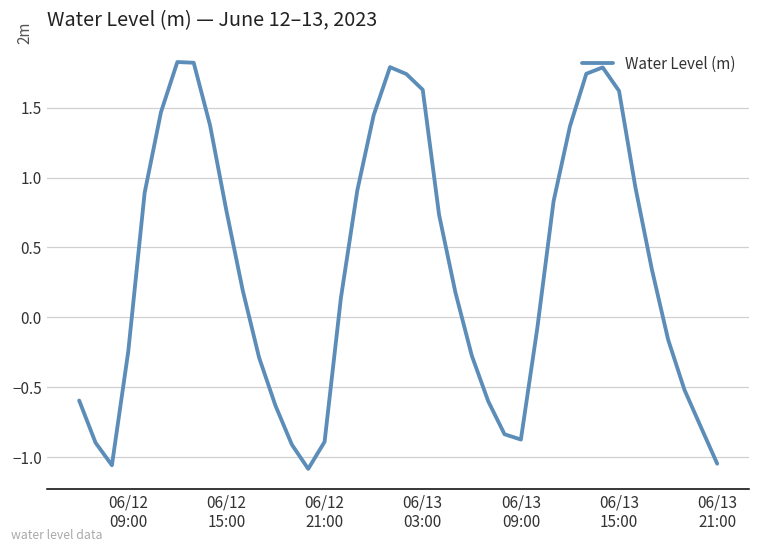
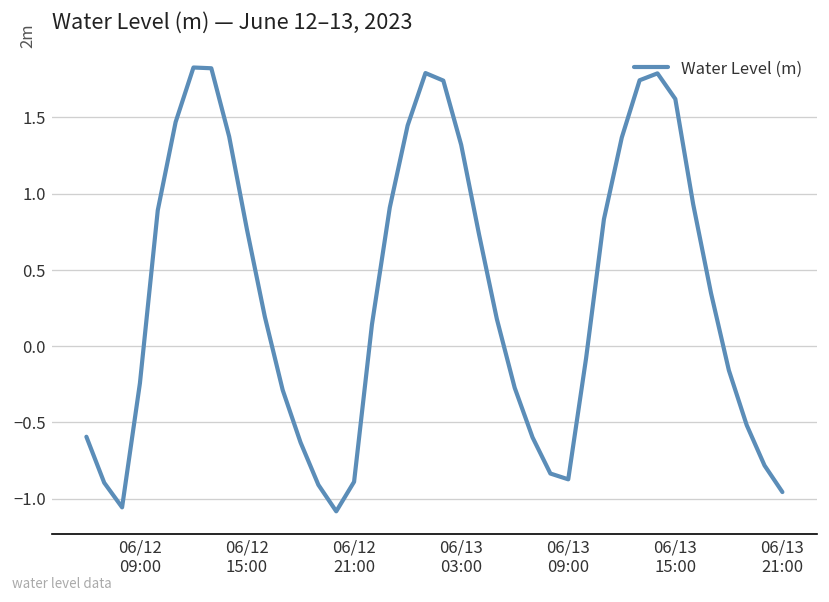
06/13 03:00: 1.63 -> 1.32
06/13 21:00: -1.05 -> -0.96
